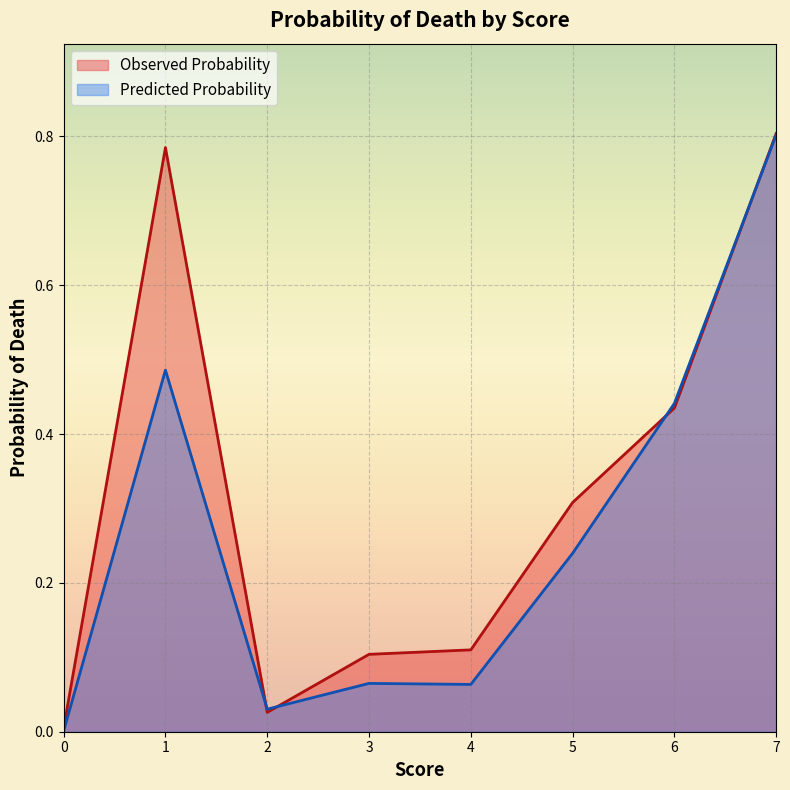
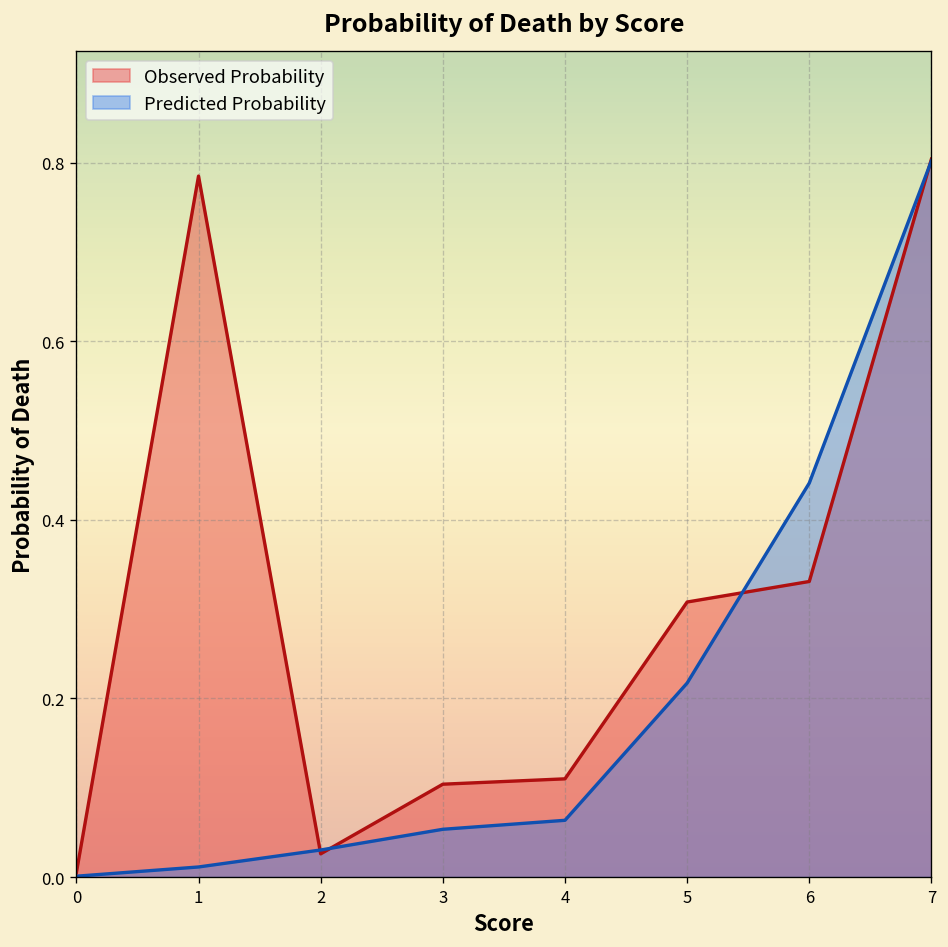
Predicted Probability, 1: 0.49 -> 0.01
Predicted Probability, 3: 0.06 -> 0.05
Predicted Probability, 5: 0.24 -> 0.22
Observed Probability, 6: 0.44 -> 0.33
